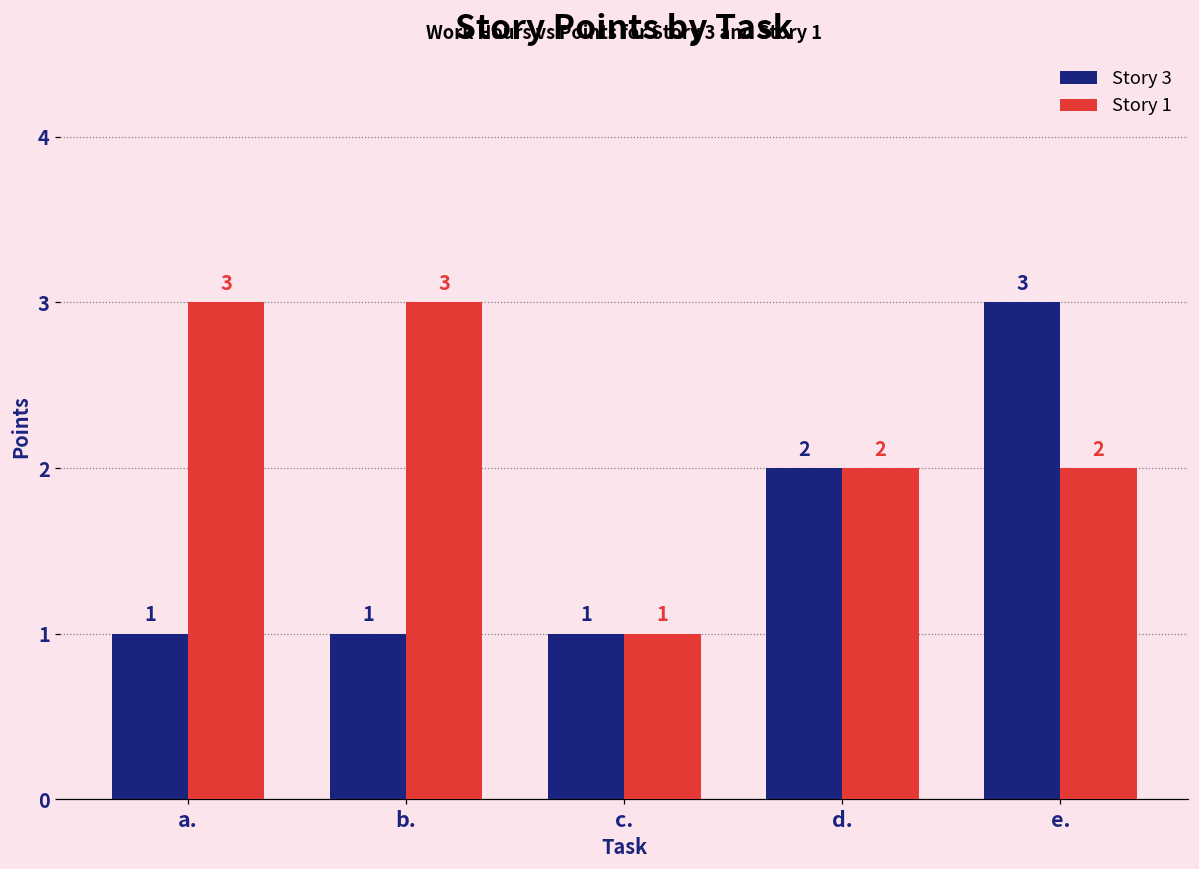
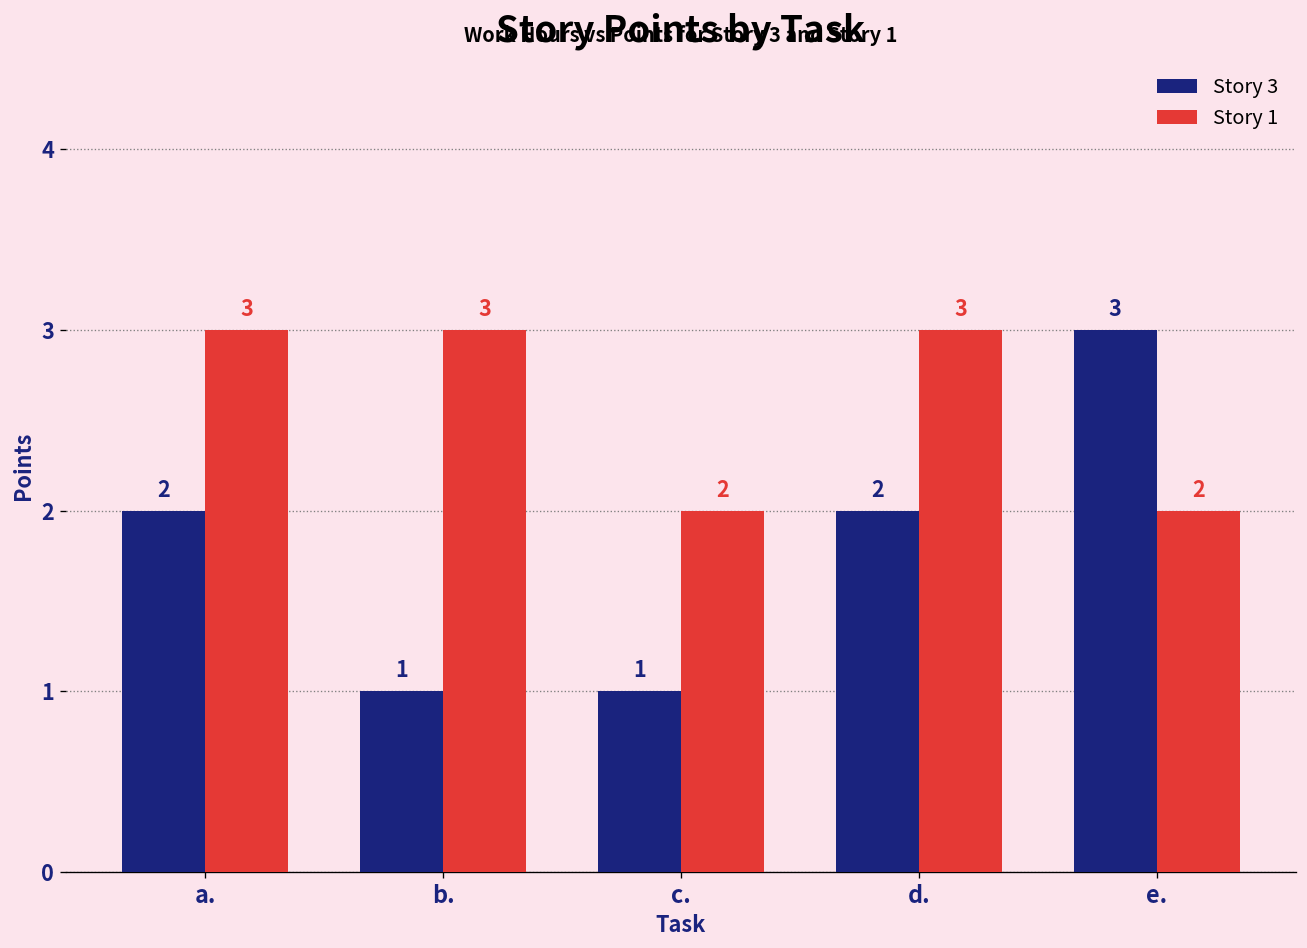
Story 3, a.: 1 -> 2
Story 1, c.: 1 -> 2
Story 1, d.: 2 -> 3
